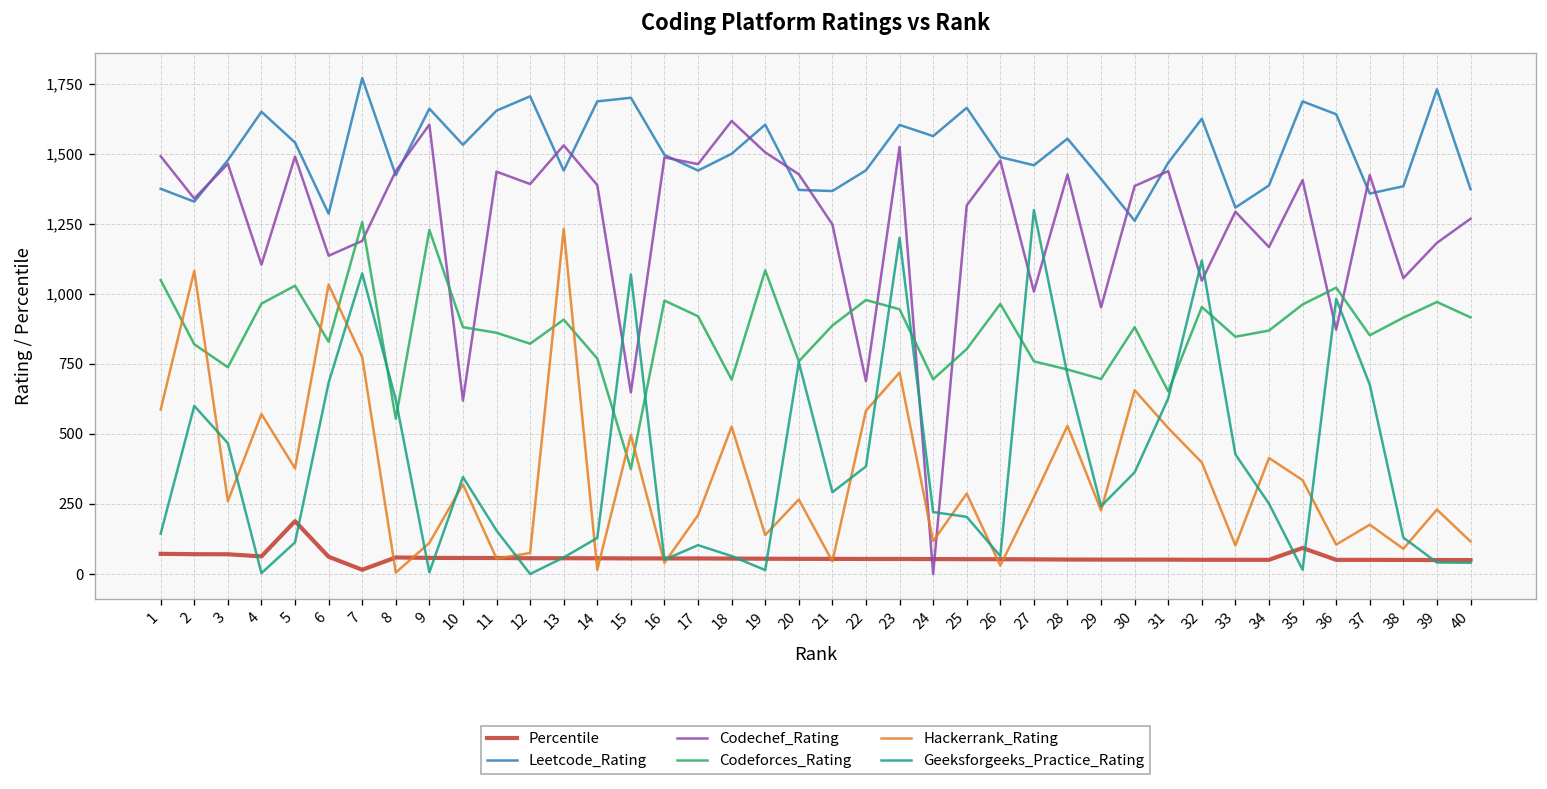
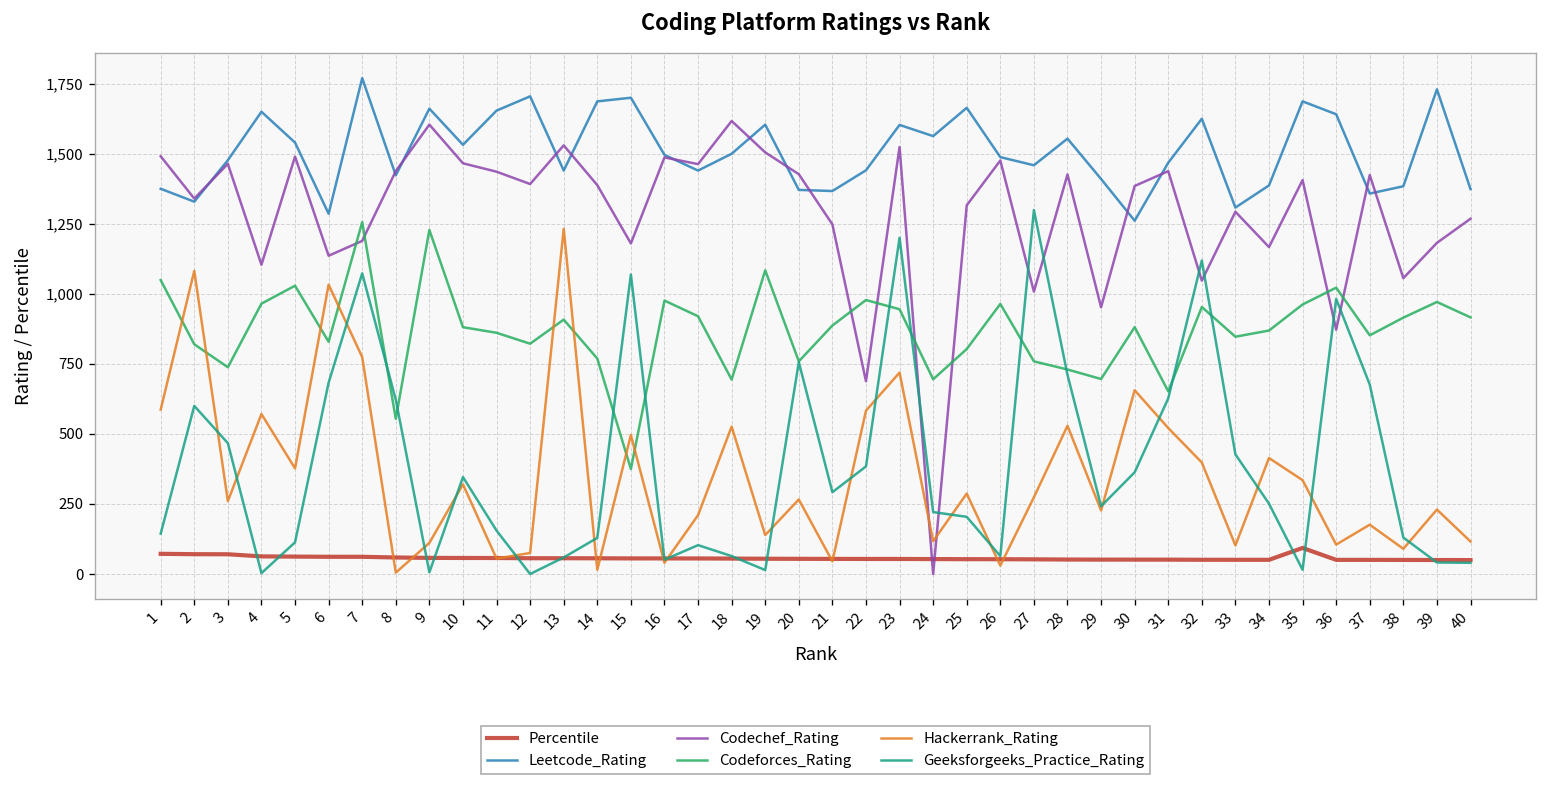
Percentile, 5: 190 -> 60
Percentile, 7: 20 -> 60
Codechef_Rating, 10: 620 -> 1,470
Codechef_Rating, 15: 650 -> 1,180
